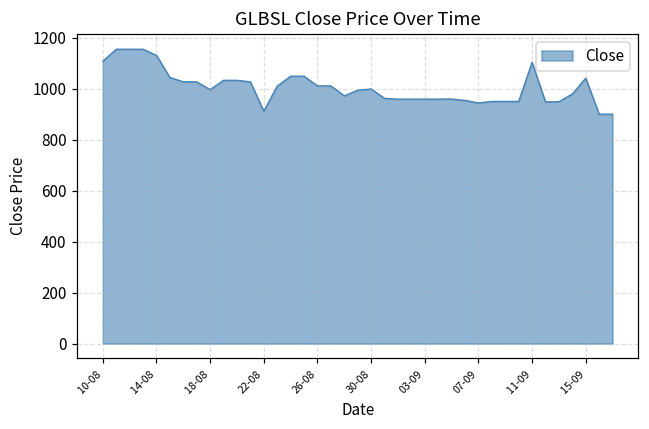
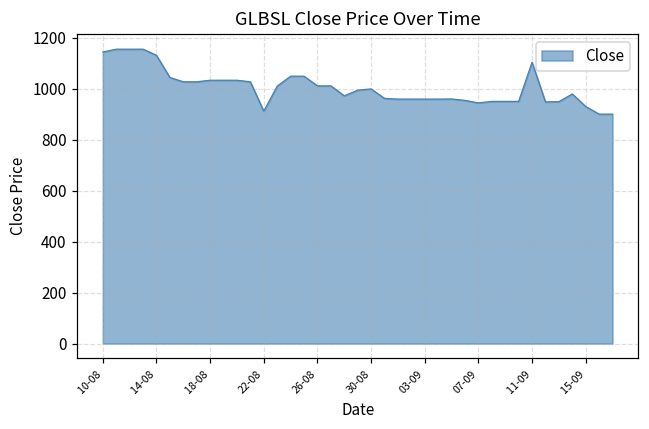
10-08: 1110 -> 1150
18-08: 1000 -> 1030
15-09: 1040 -> 930
